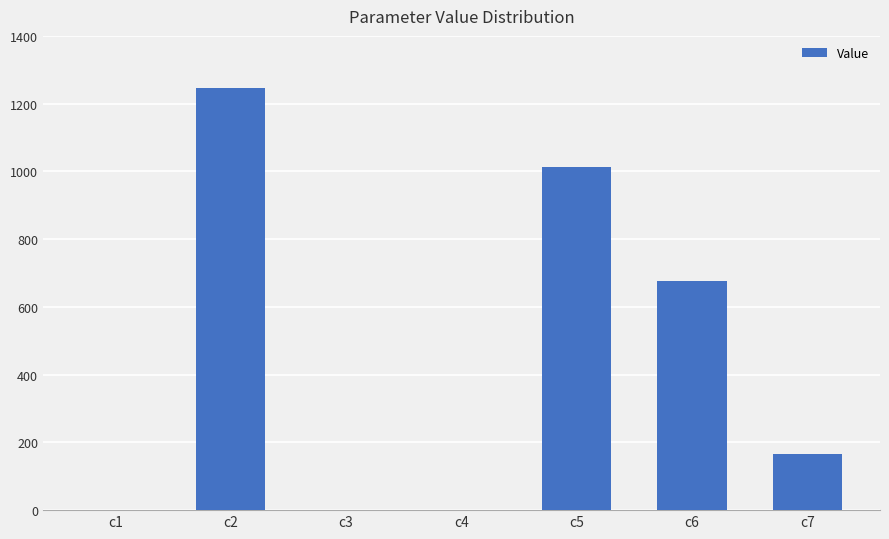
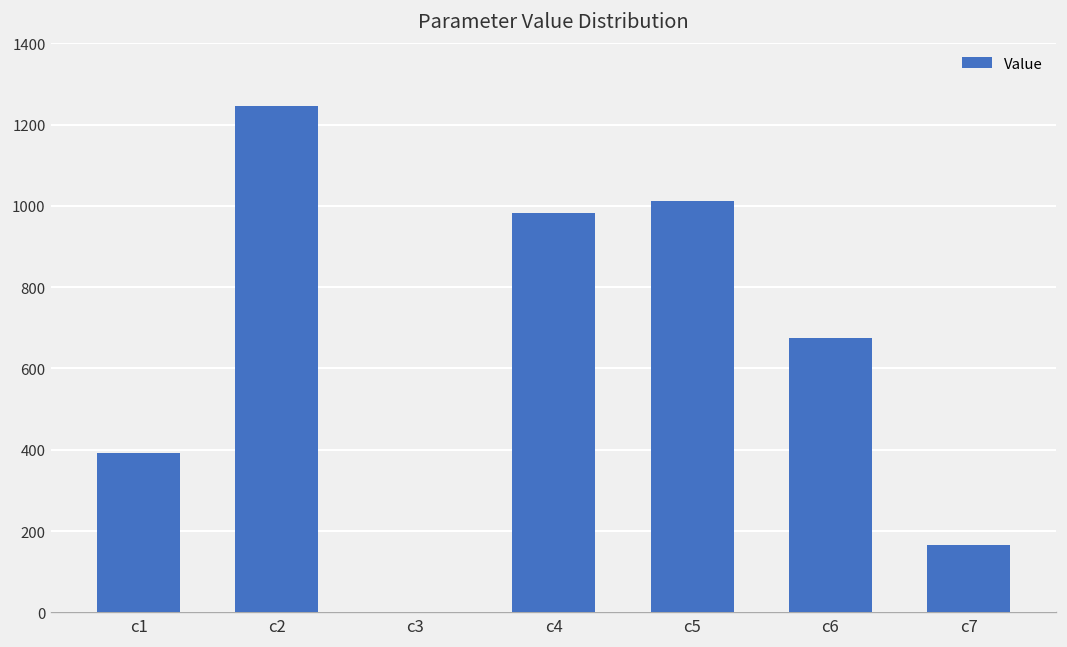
c1: 0 -> 390
c4: 0 -> 980
